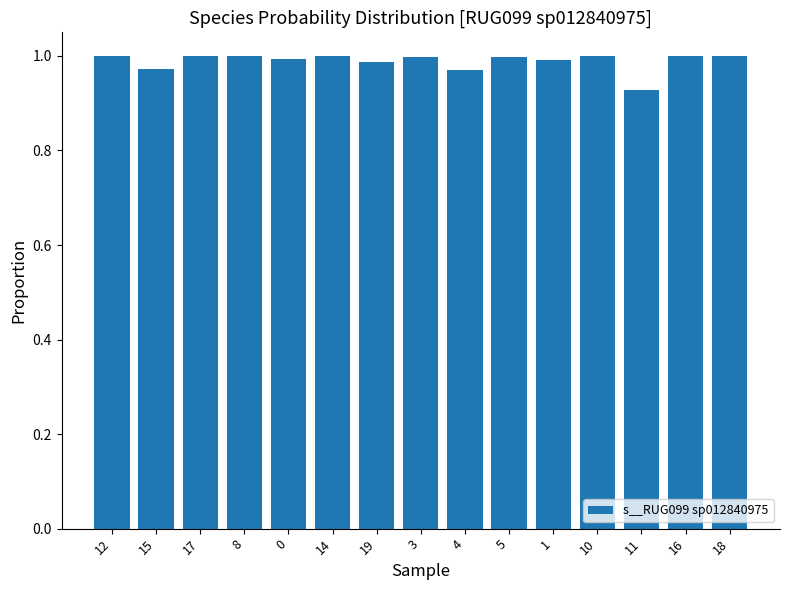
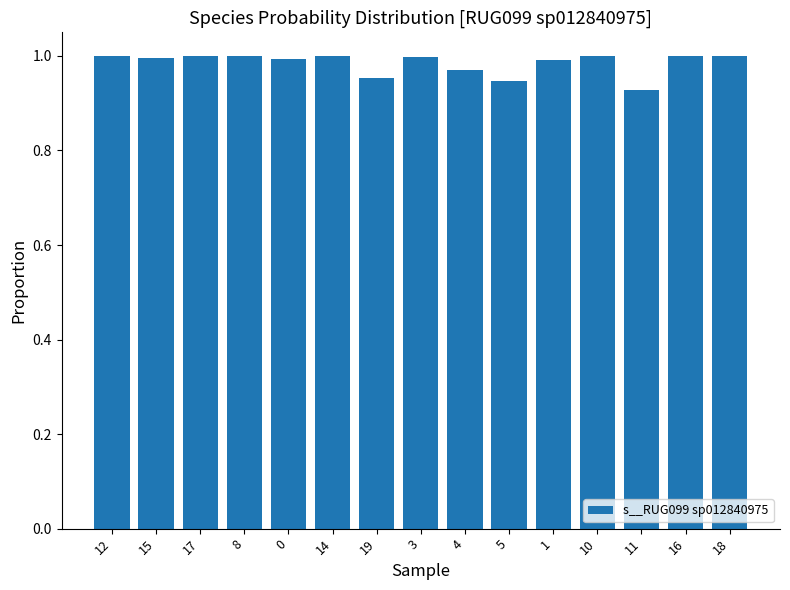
15: 0.97 -> 1.00
19: 0.99 -> 0.95
5: 1.00 -> 0.95
